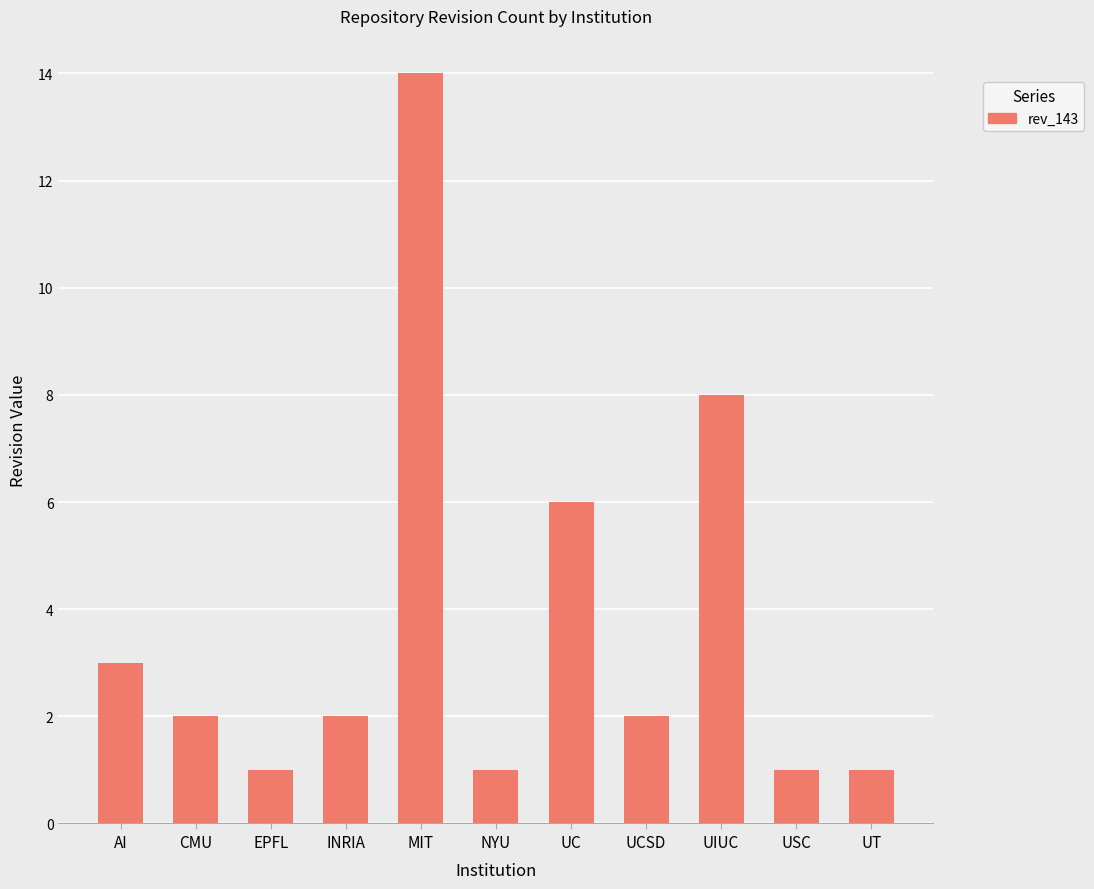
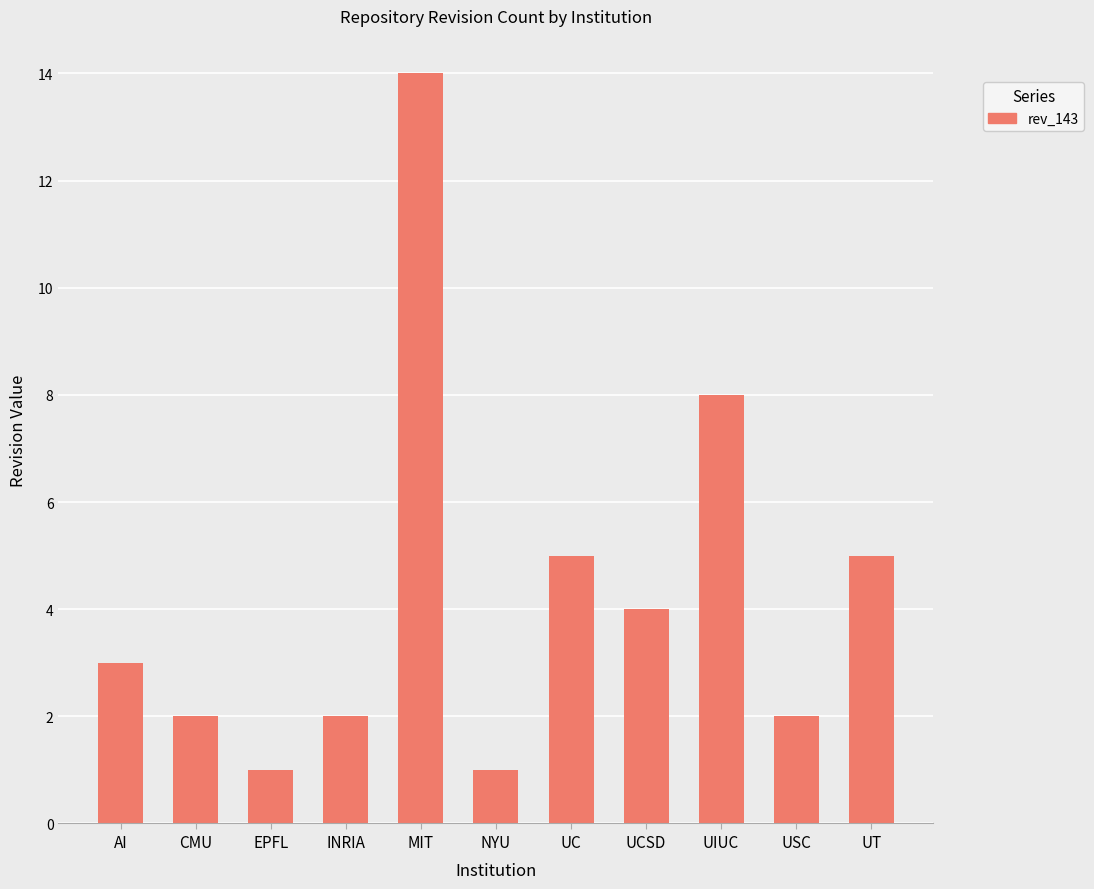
UC: 6 -> 5
UCSD: 2 -> 4
USC: 1 -> 2
UT: 1 -> 5
